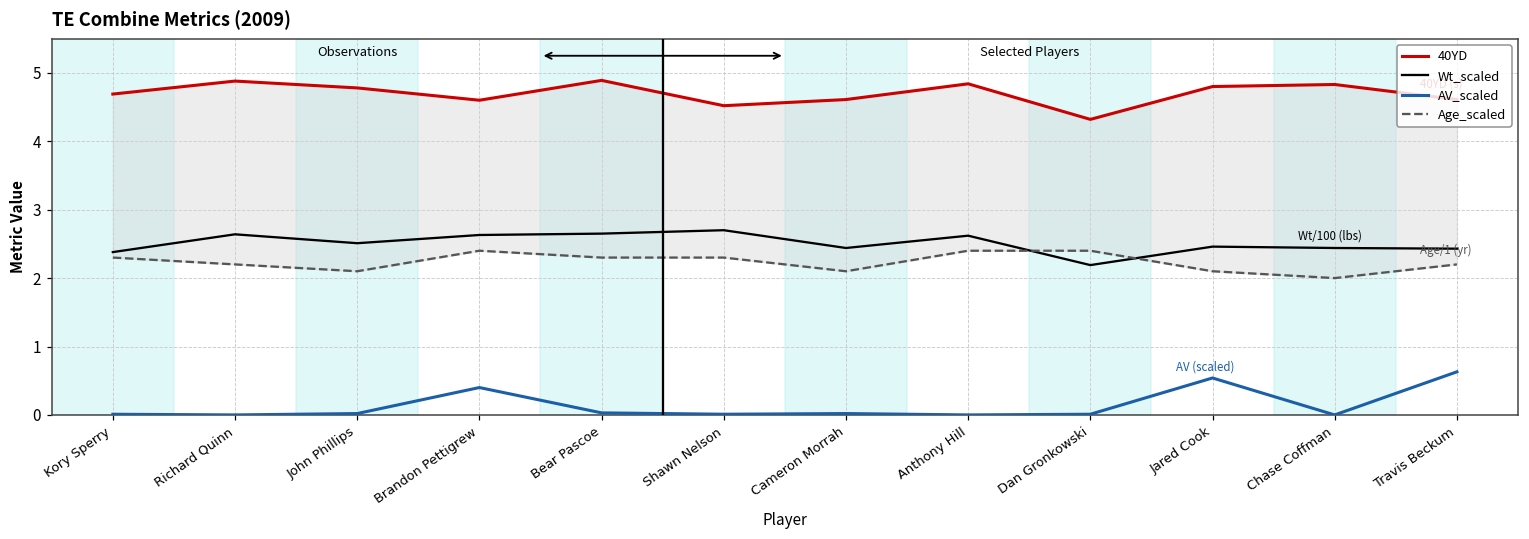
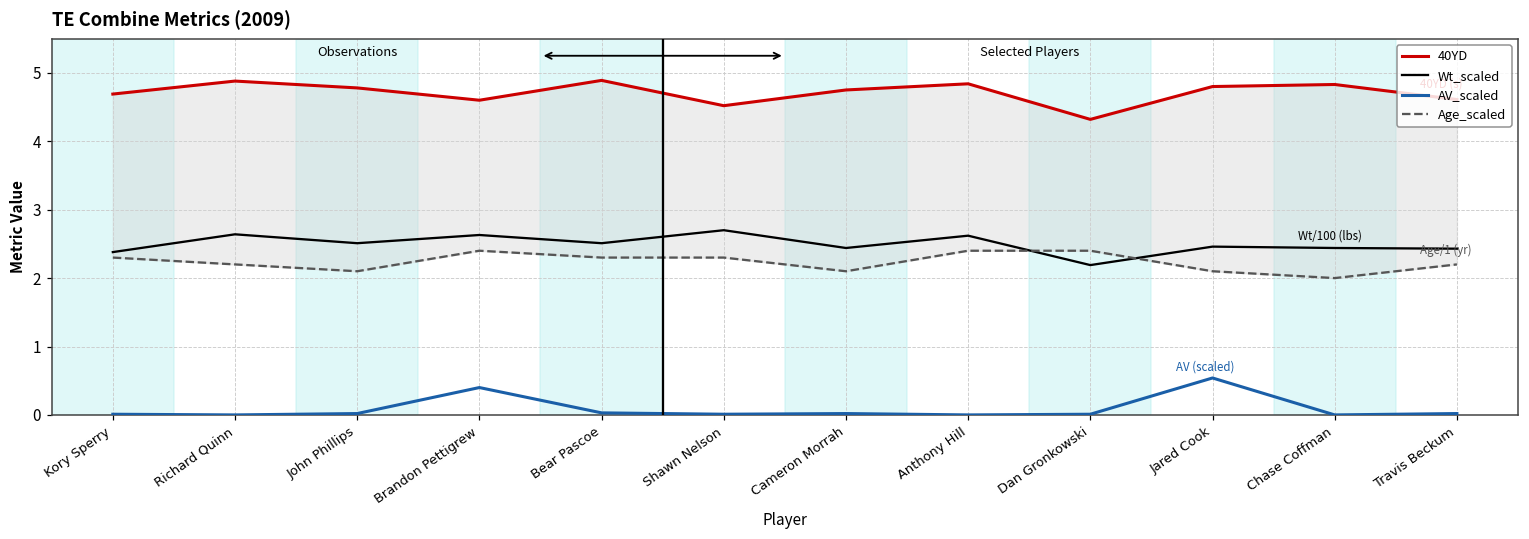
Wt_scaled, Bear Pascoe: 2.7 -> 2.5
40YD, Cameron Morrah: 4.6 -> 4.8
AV_scaled, Travis Beckum: 0.6 -> 0.0
